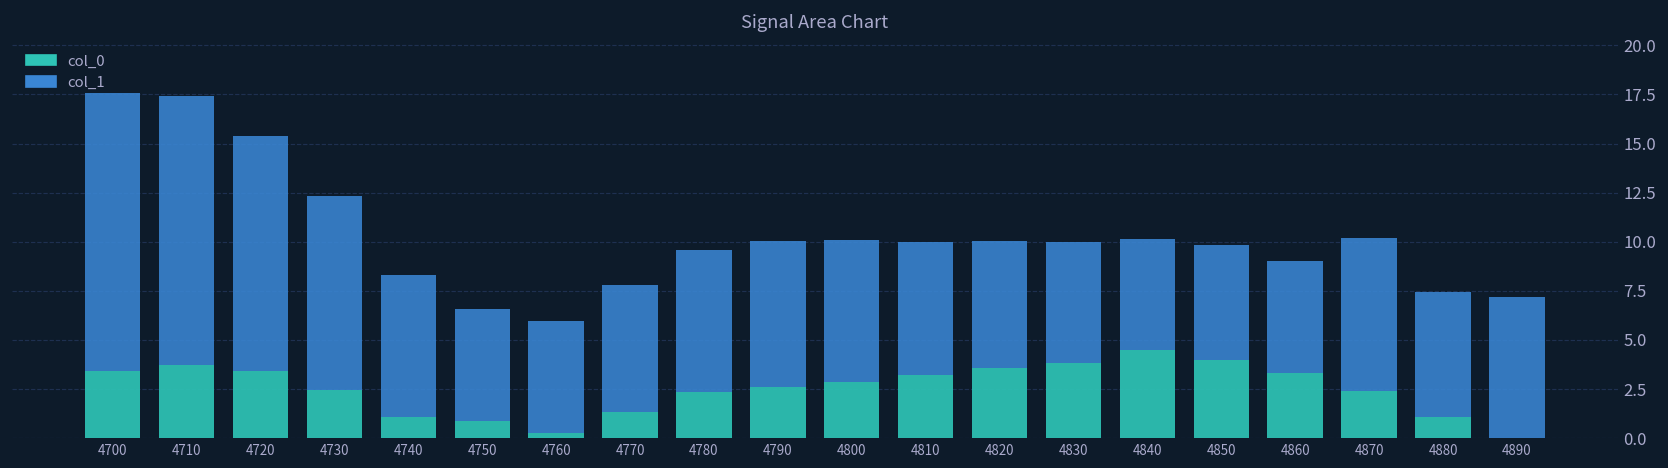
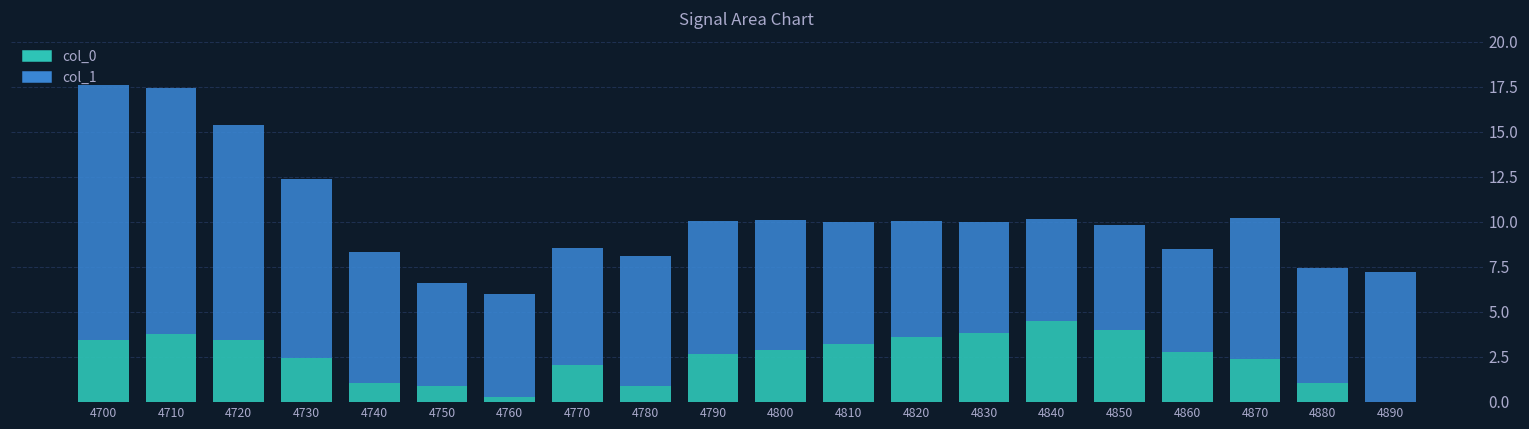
col_0, 4770: 1.3 -> 2.1
col_0, 4780: 2.4 -> 0.9
col_0, 4860: 3.3 -> 2.8
